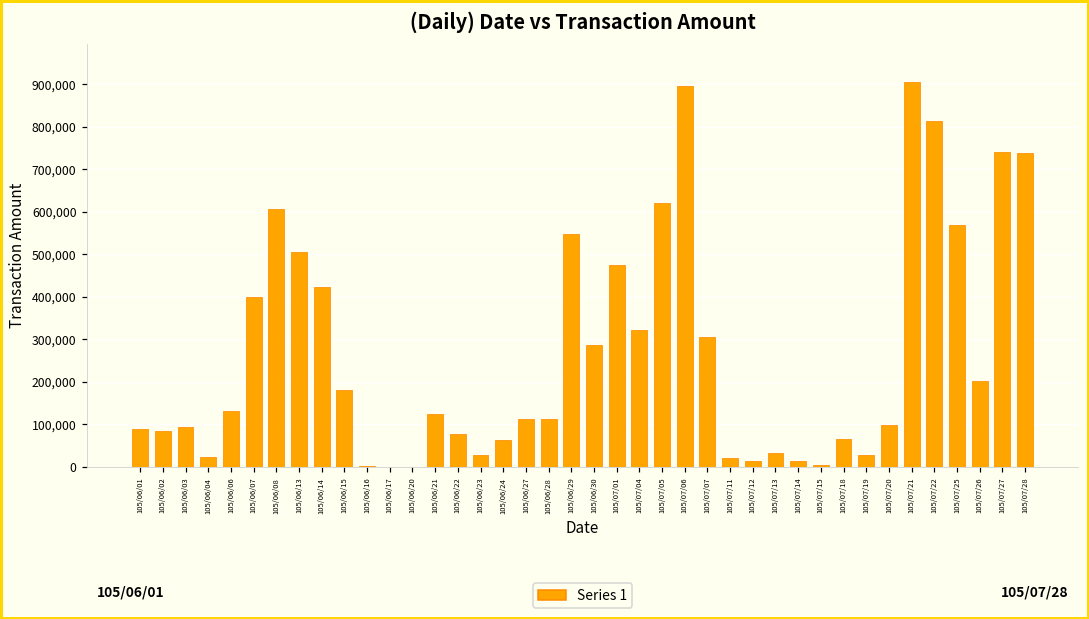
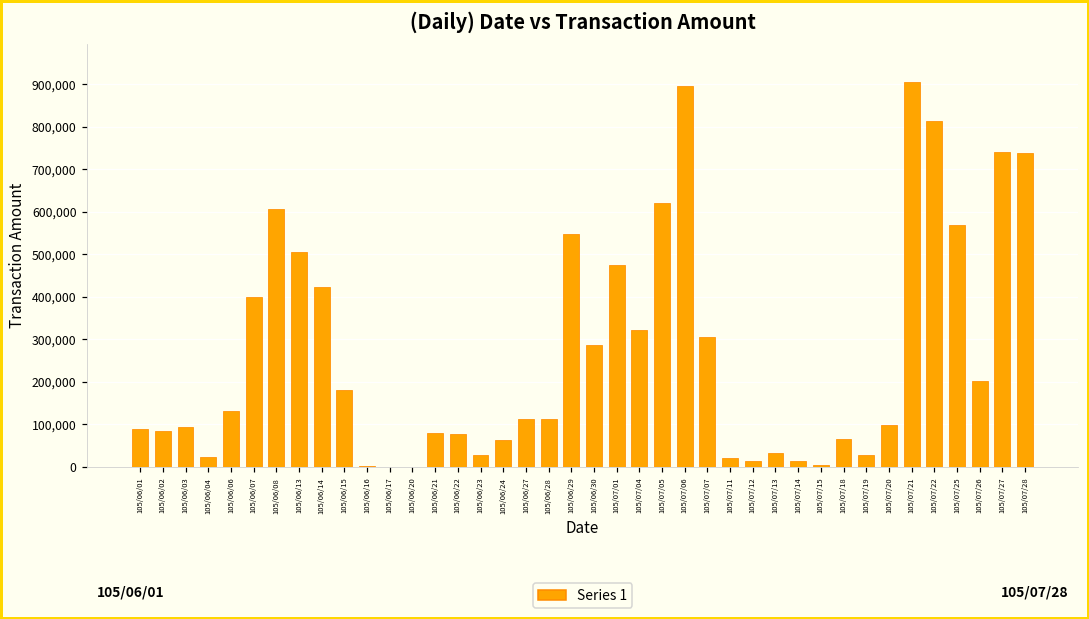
105/06/21: 120,000 -> 80,000
